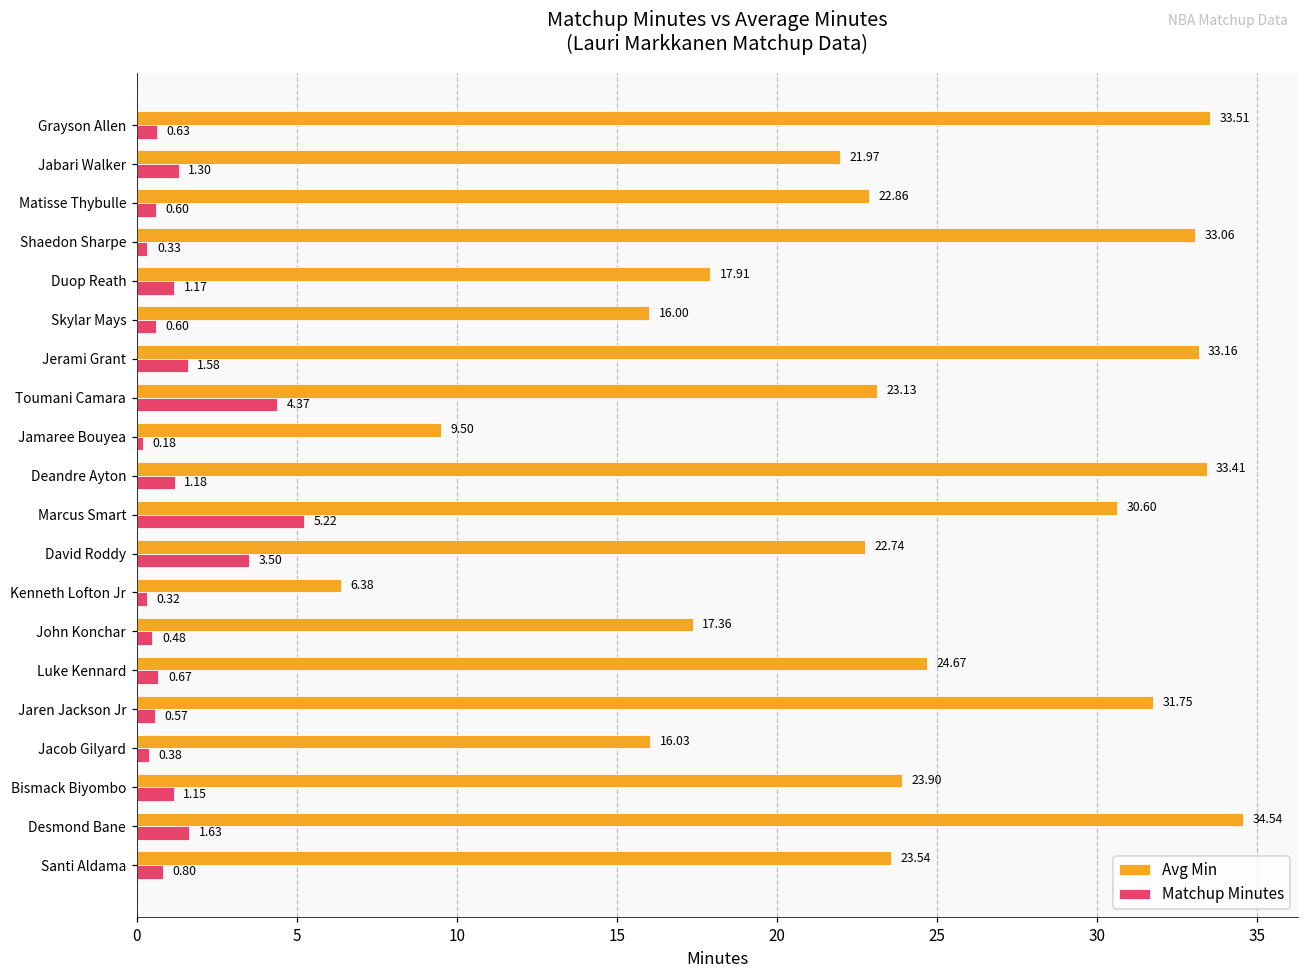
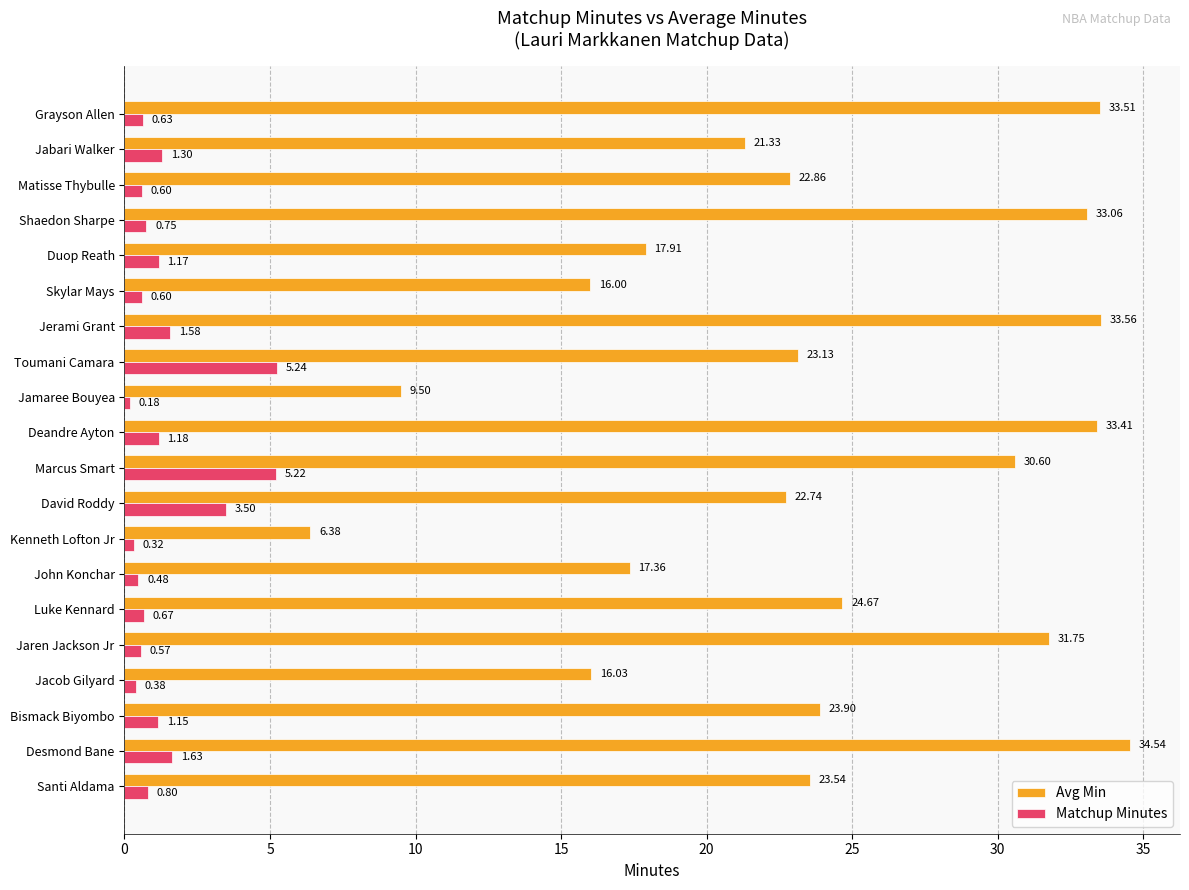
Avg Min, Jabari Walker: 21.97 -> 21.33
Matchup Minutes, Shaedon Sharpe: 0.33 -> 0.75
Avg Min, Jerami Grant: 33.16 -> 33.56
Matchup Minutes, Toumani Camara: 4.37 -> 5.24
